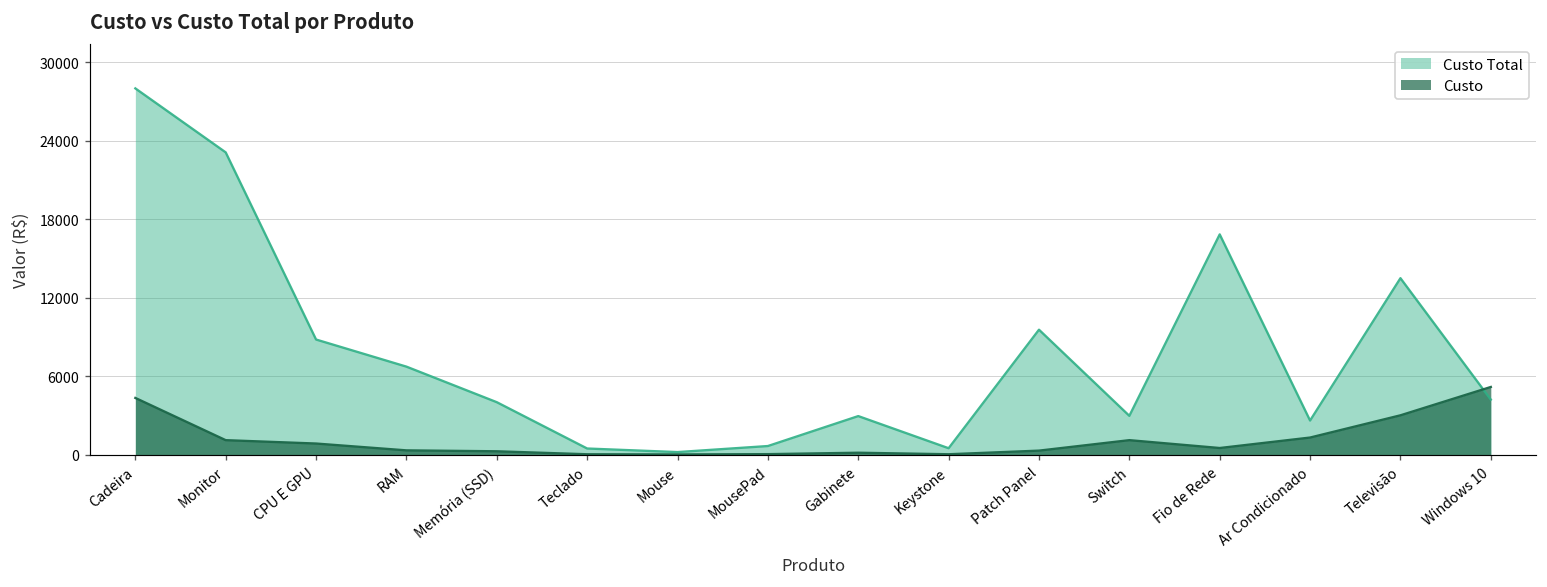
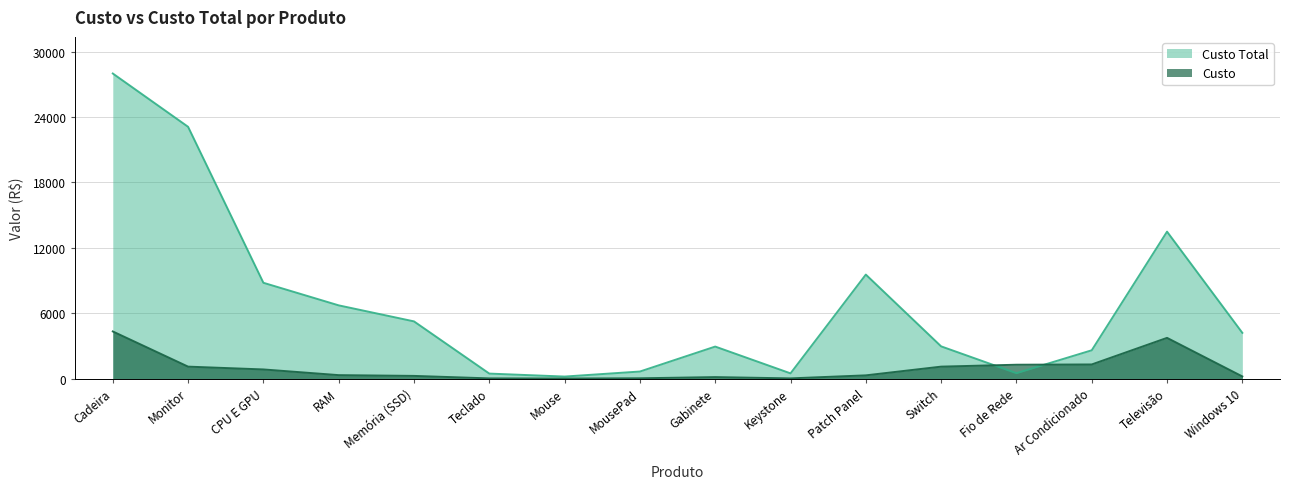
Custo Total, Memória (SSD): 4000 -> 5300
Custo Total, Fio de Rede: 16800 -> 500
Custo, Fio de Rede: 500 -> 1300
Custo, Televisão: 3000 -> 3700
Custo, Windows 10: 5200 -> 200
